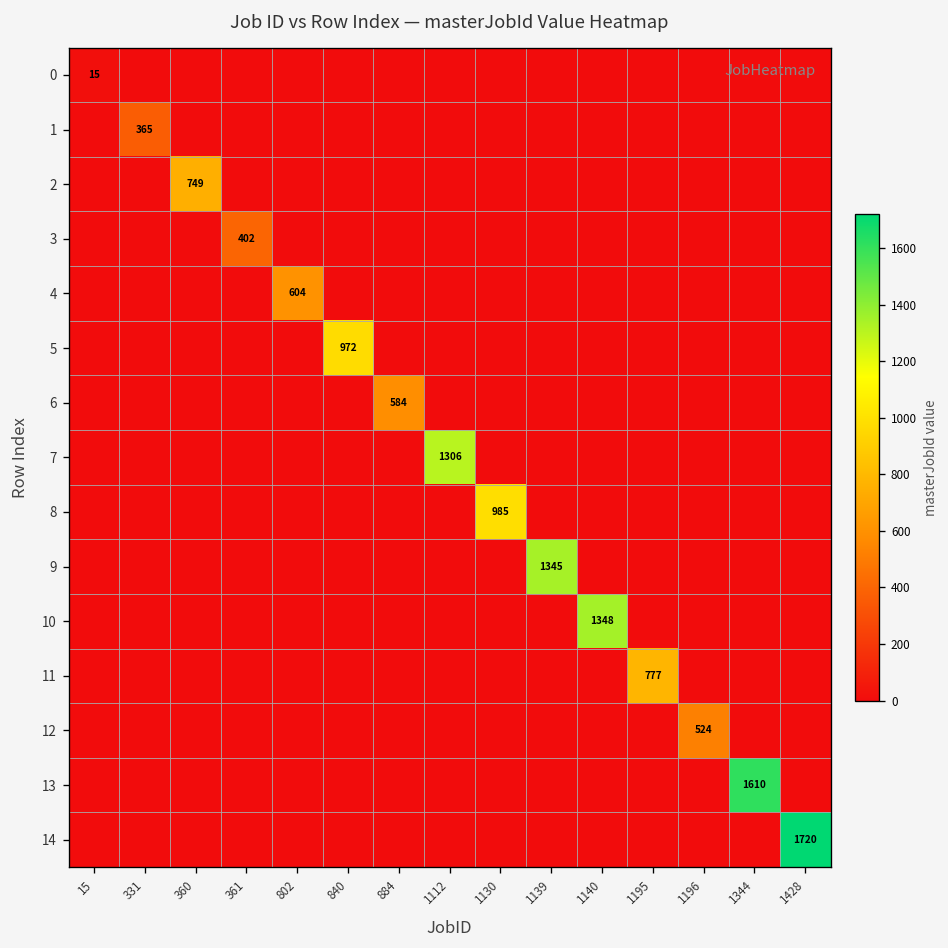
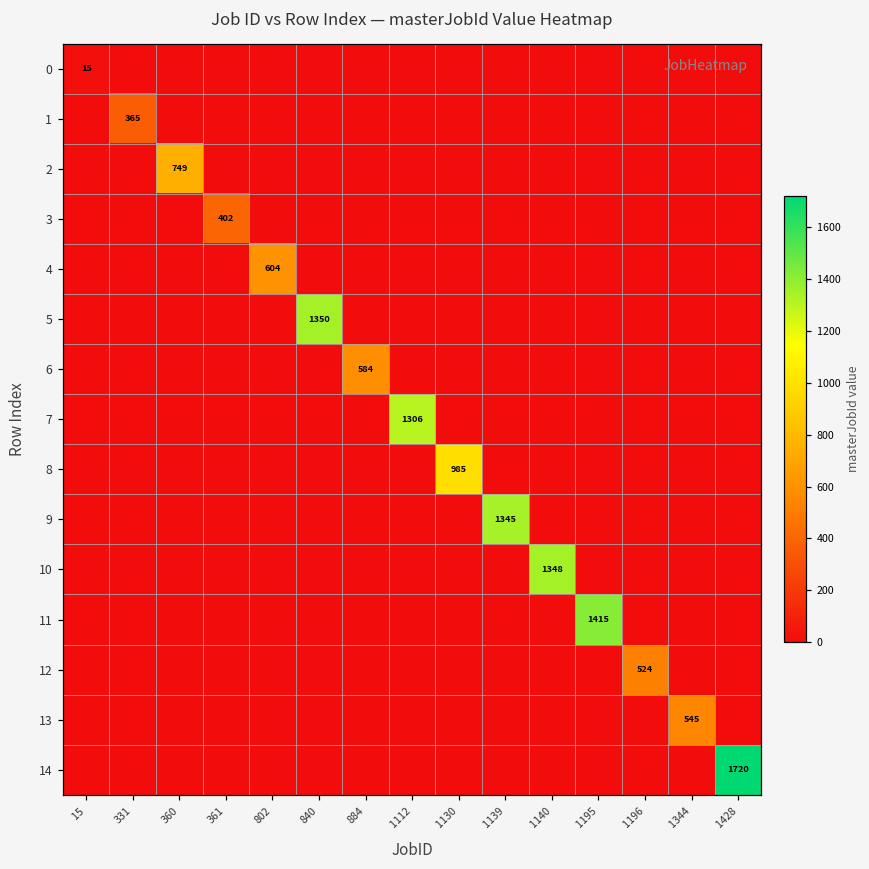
5, 840: 972 -> 1350
11, 1195: 777 -> 1415
13, 1344: 1610 -> 545
